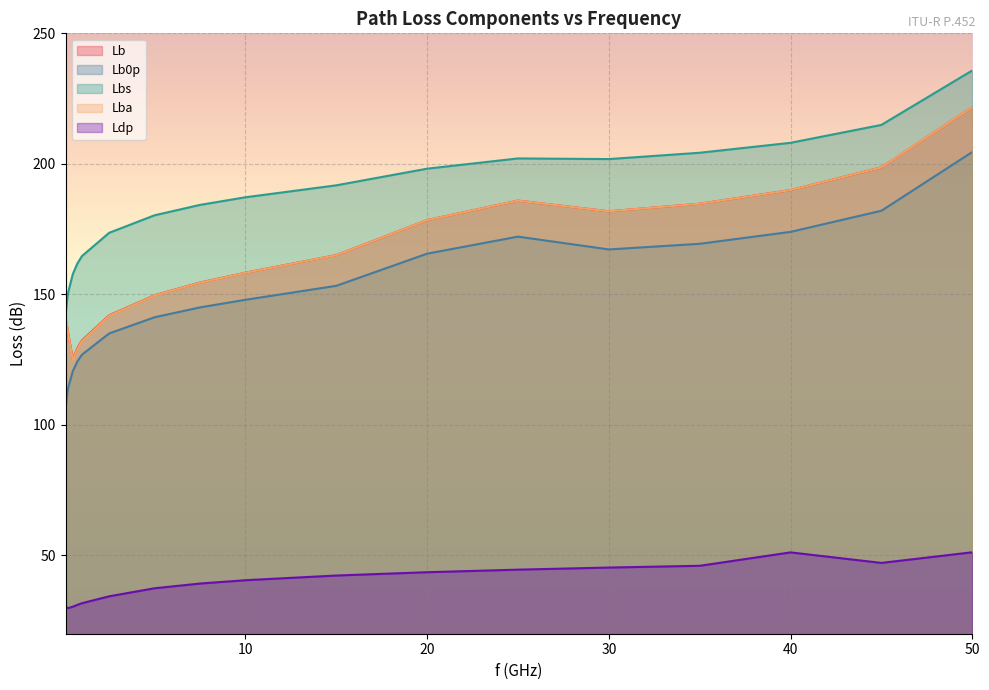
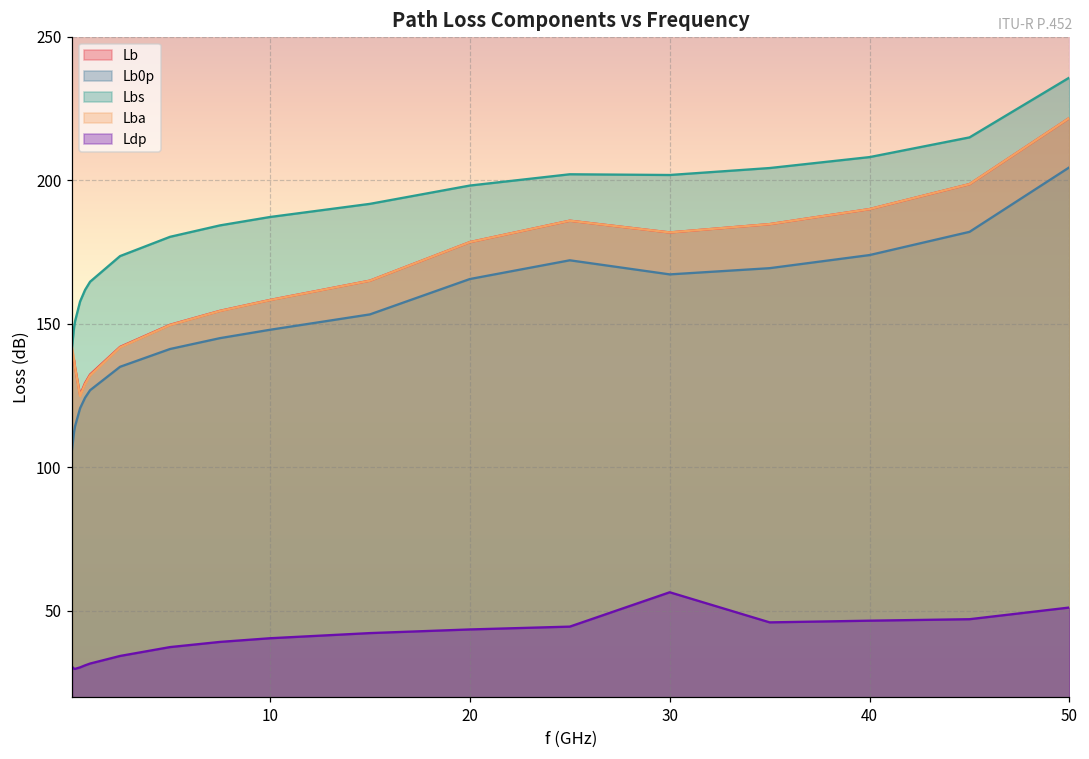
Ldp, 30: 45 -> 57
Ldp, 40: 51 -> 47
